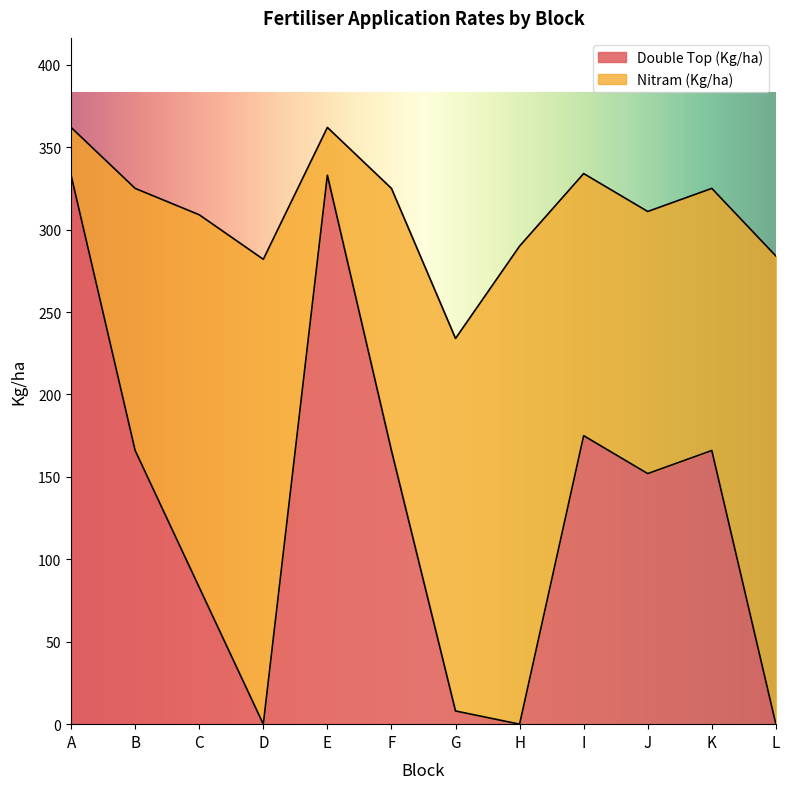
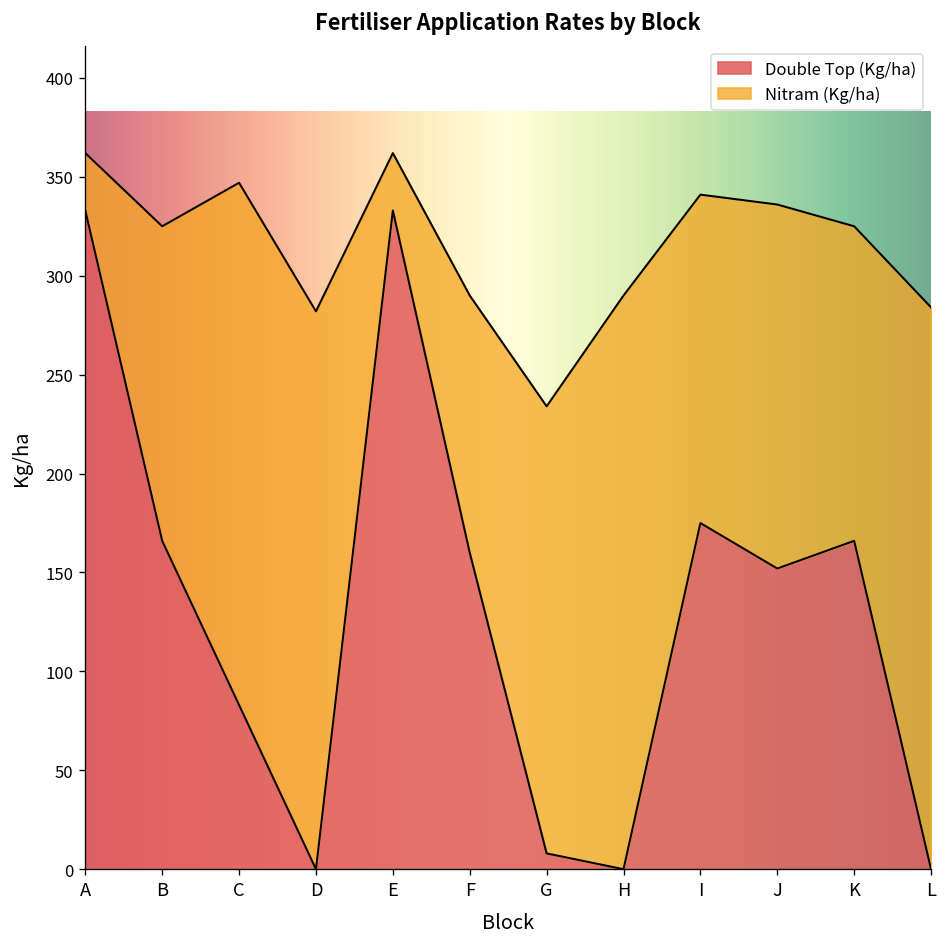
Nitram (Kg/ha), C: 226 -> 264
Double Top (Kg/ha), F: 166 -> 160
Nitram (Kg/ha), F: 159 -> 130
Nitram (Kg/ha), I: 159 -> 166
Nitram (Kg/ha), J: 159 -> 184
